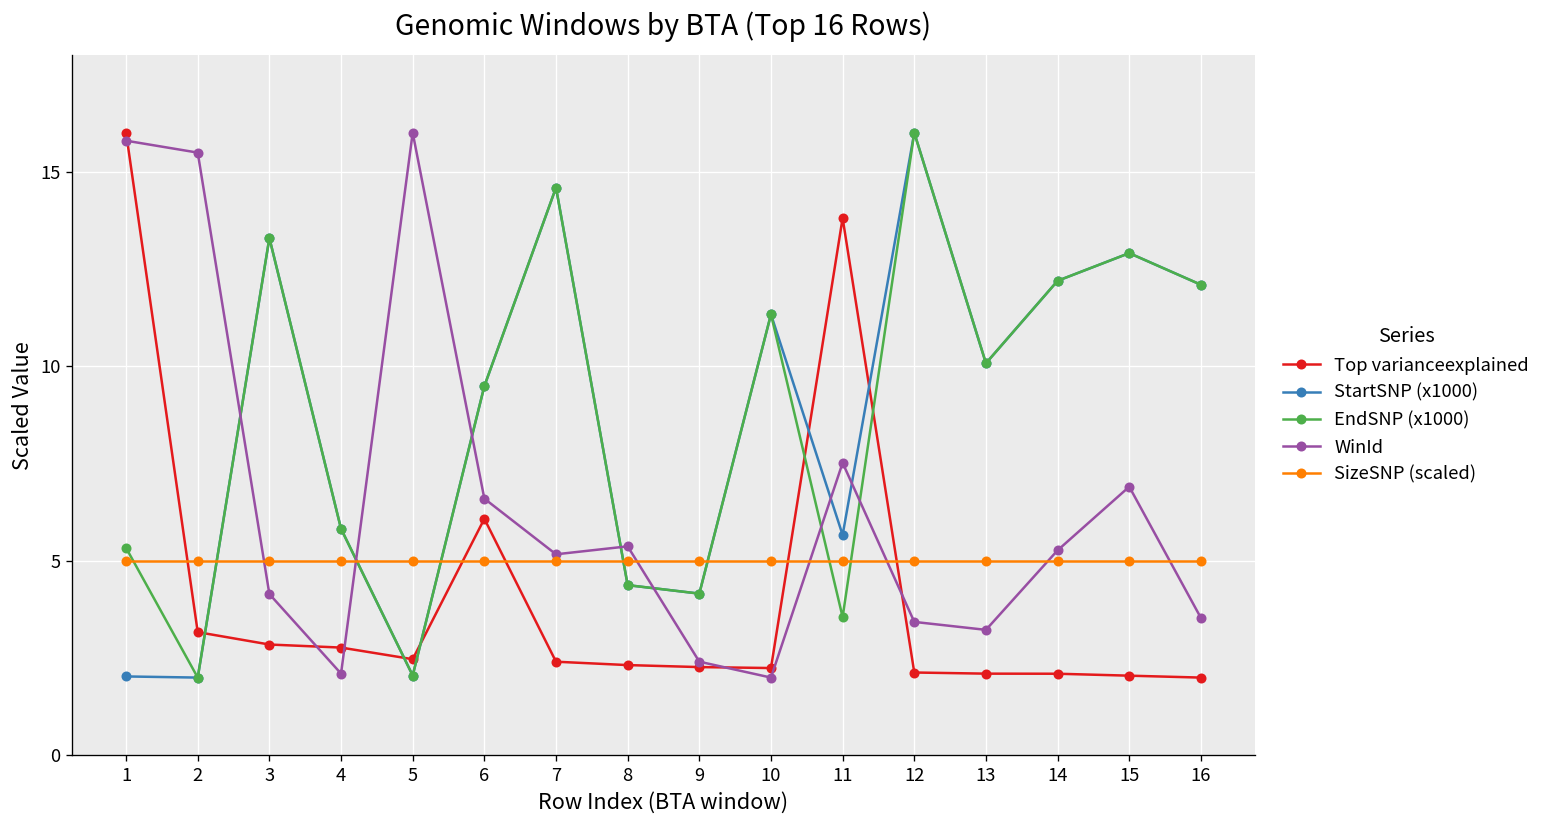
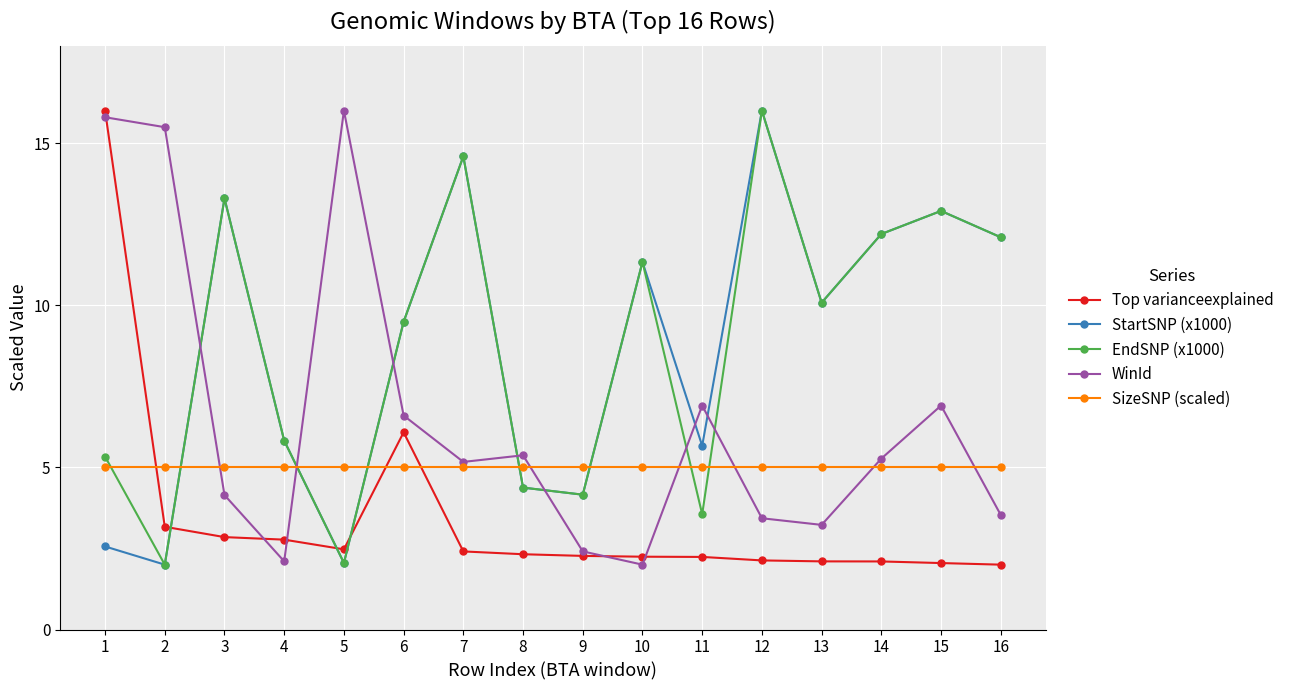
StartSNP (x1000), 1: 2.0 -> 2.6
Top varianceexplained, 11: 13.8 -> 2.2
WinId, 11: 7.5 -> 6.9
